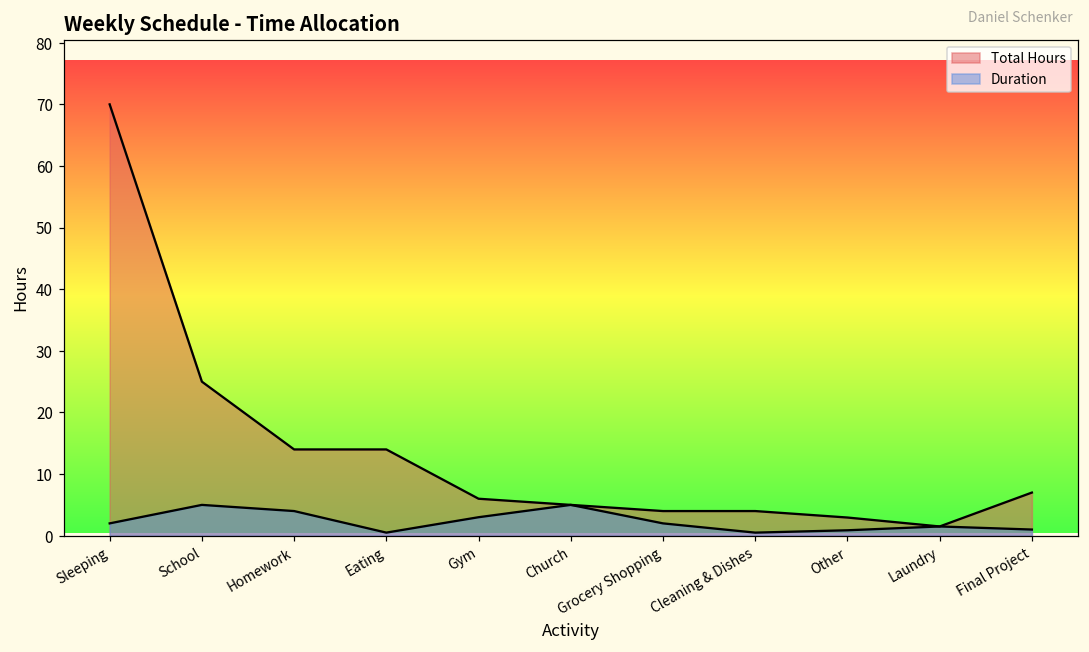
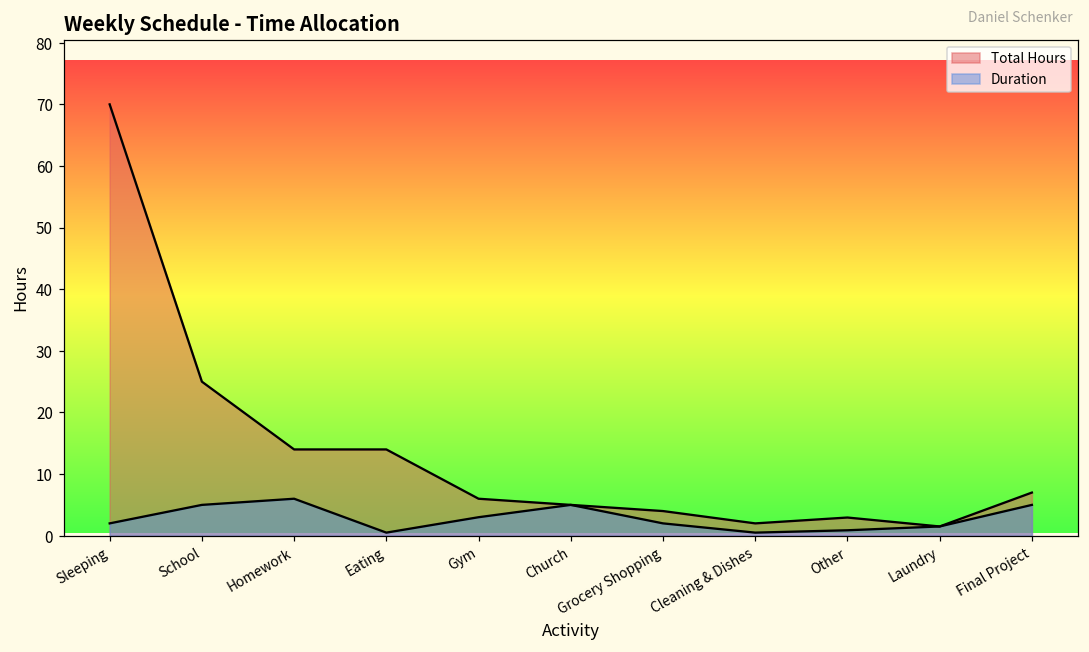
Duration, Homework: 4 -> 6
Total Hours, Cleaning & Dishes: 4 -> 2
Duration, Final Project: 1 -> 5
